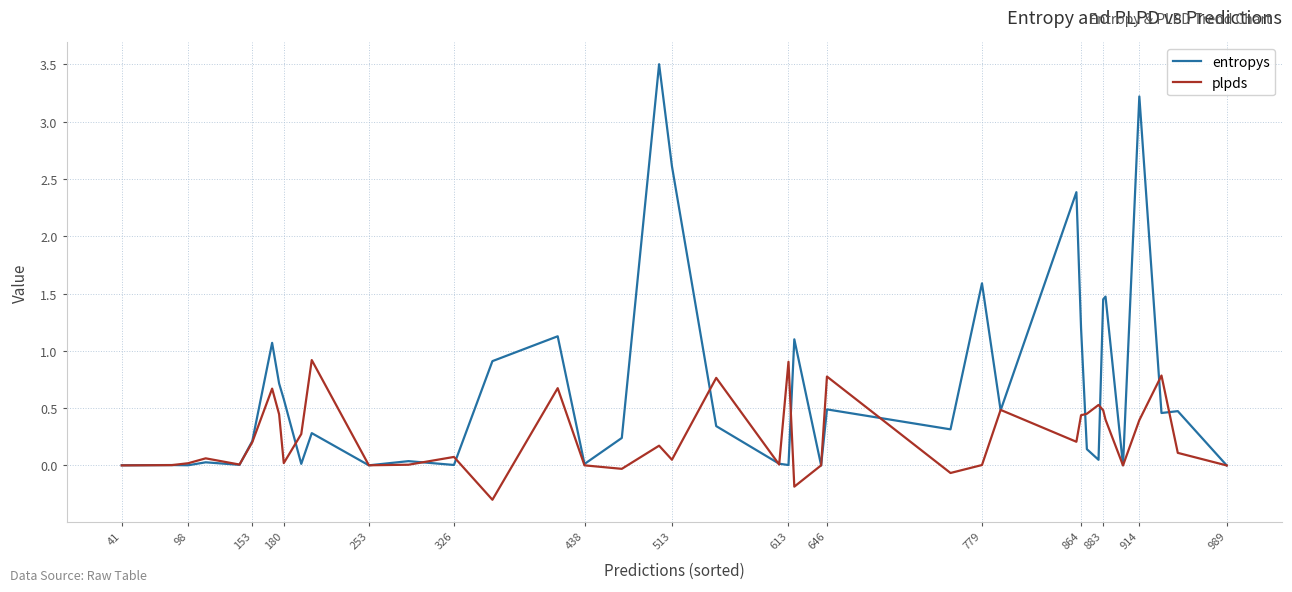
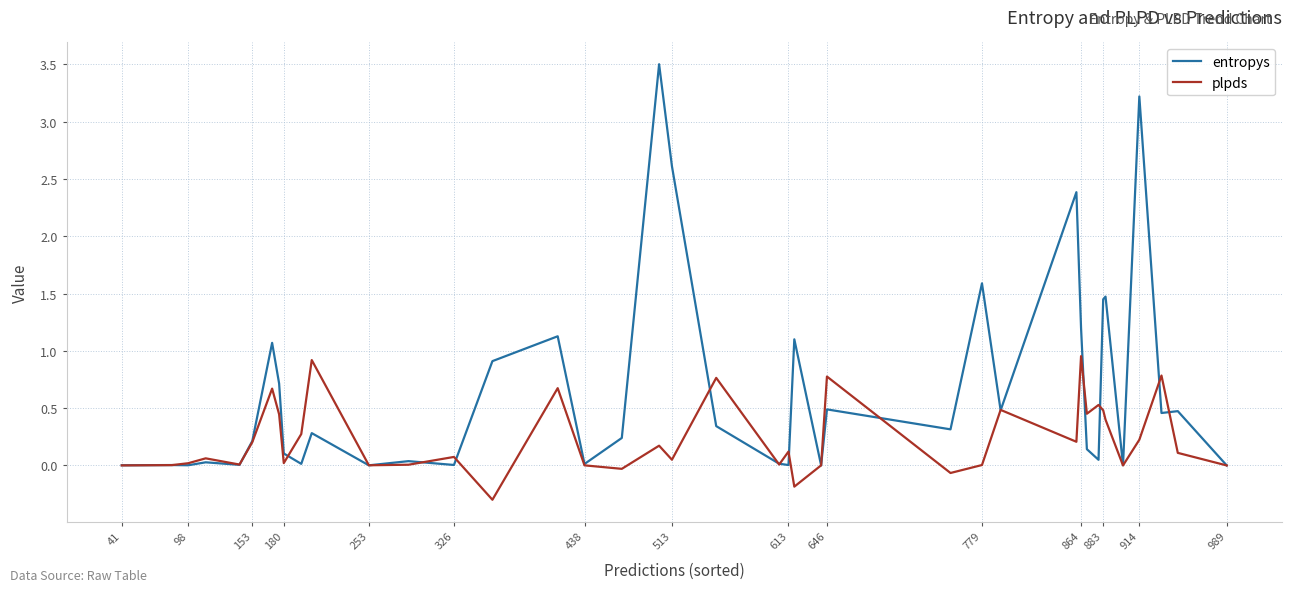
entropys, 180: 0.58 -> 0.10
plpds, 613: 0.90 -> 0.12
plpds, 864: 0.44 -> 0.95
plpds, 914: 0.40 -> 0.22
